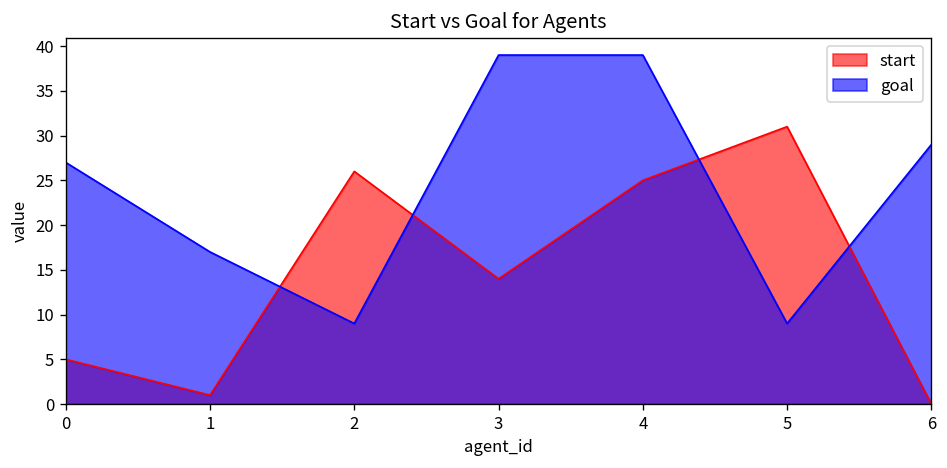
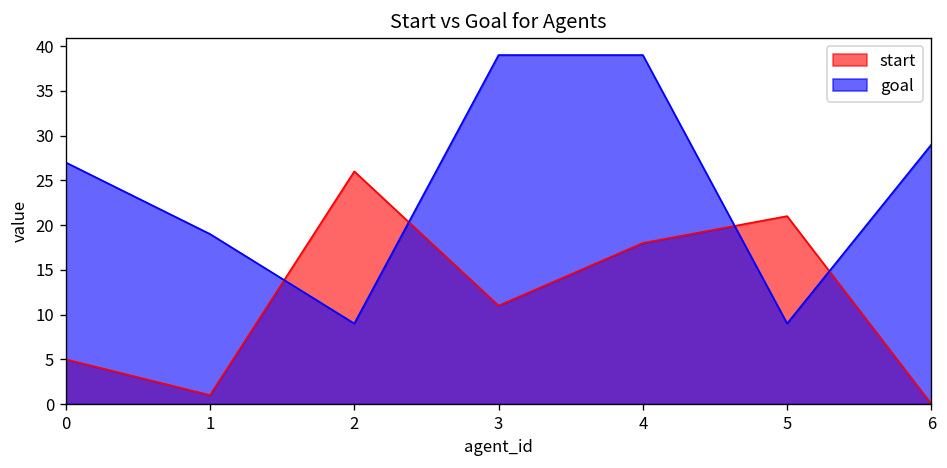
goal, 1: 17 -> 19
start, 3: 14 -> 11
start, 4: 25 -> 18
start, 5: 31 -> 21
